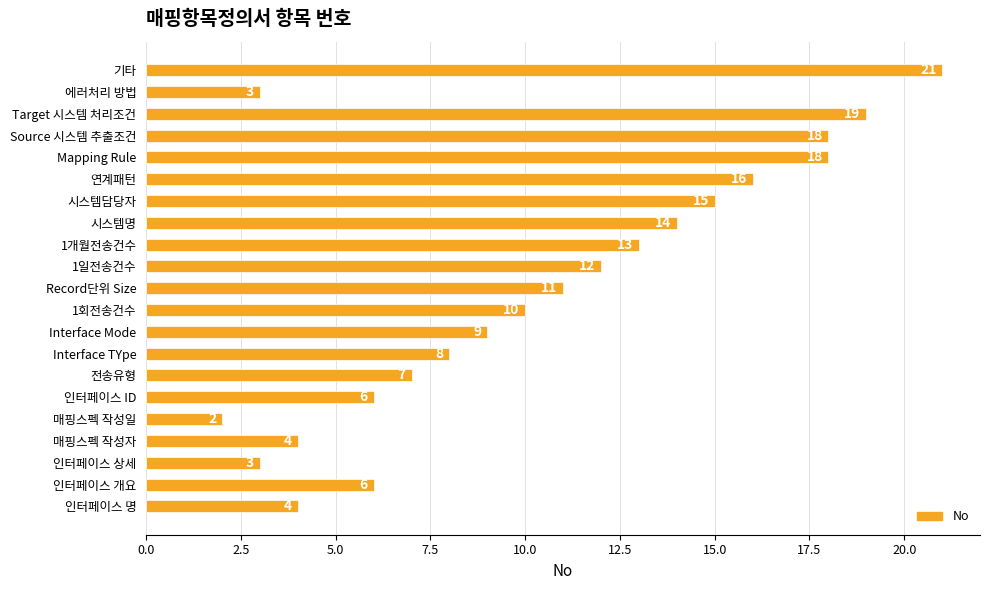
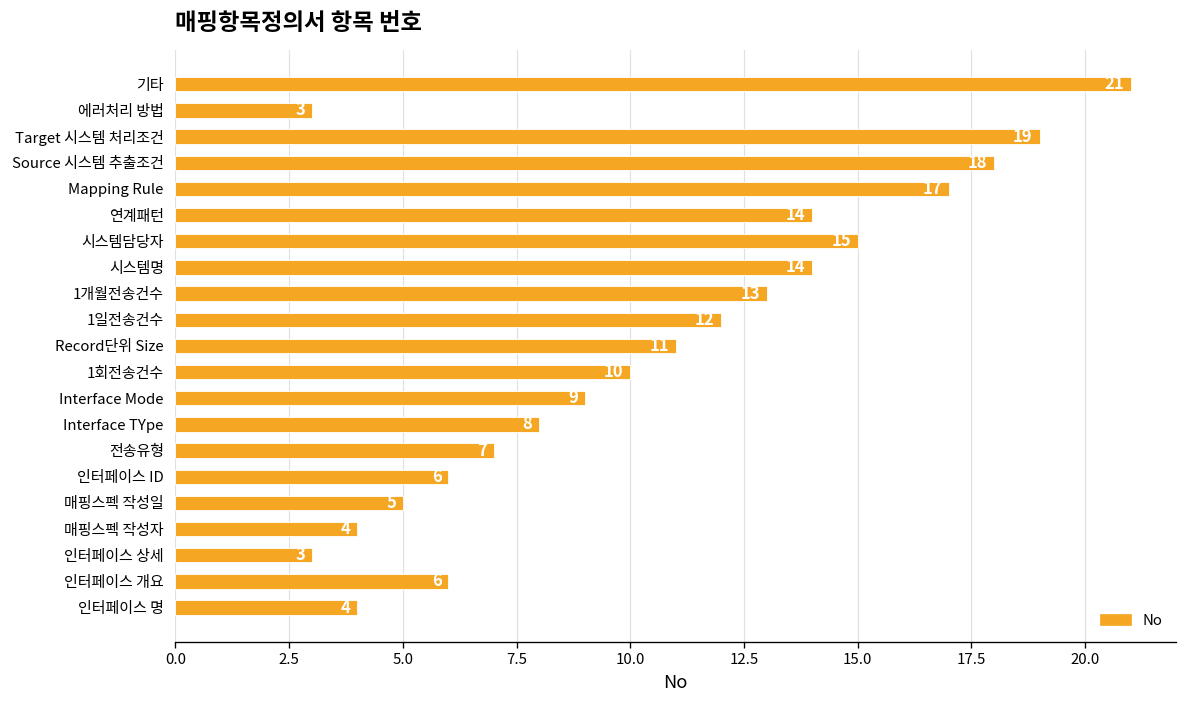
Mapping Rule: 18 -> 17
연계패턴: 16 -> 14
매핑스펙 작성일: 2 -> 5
